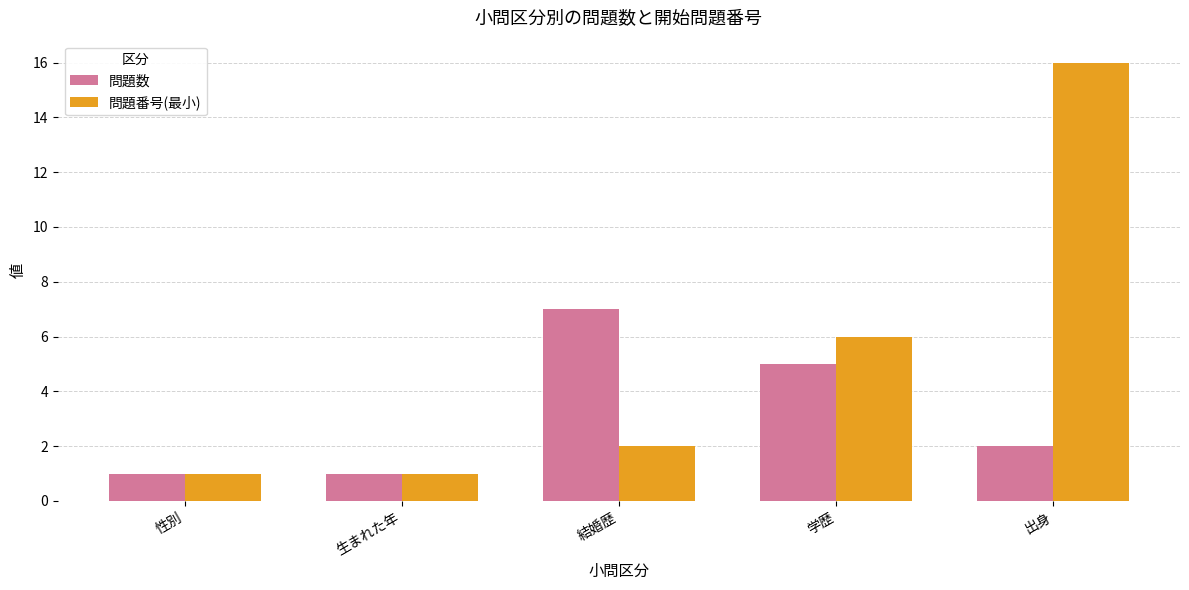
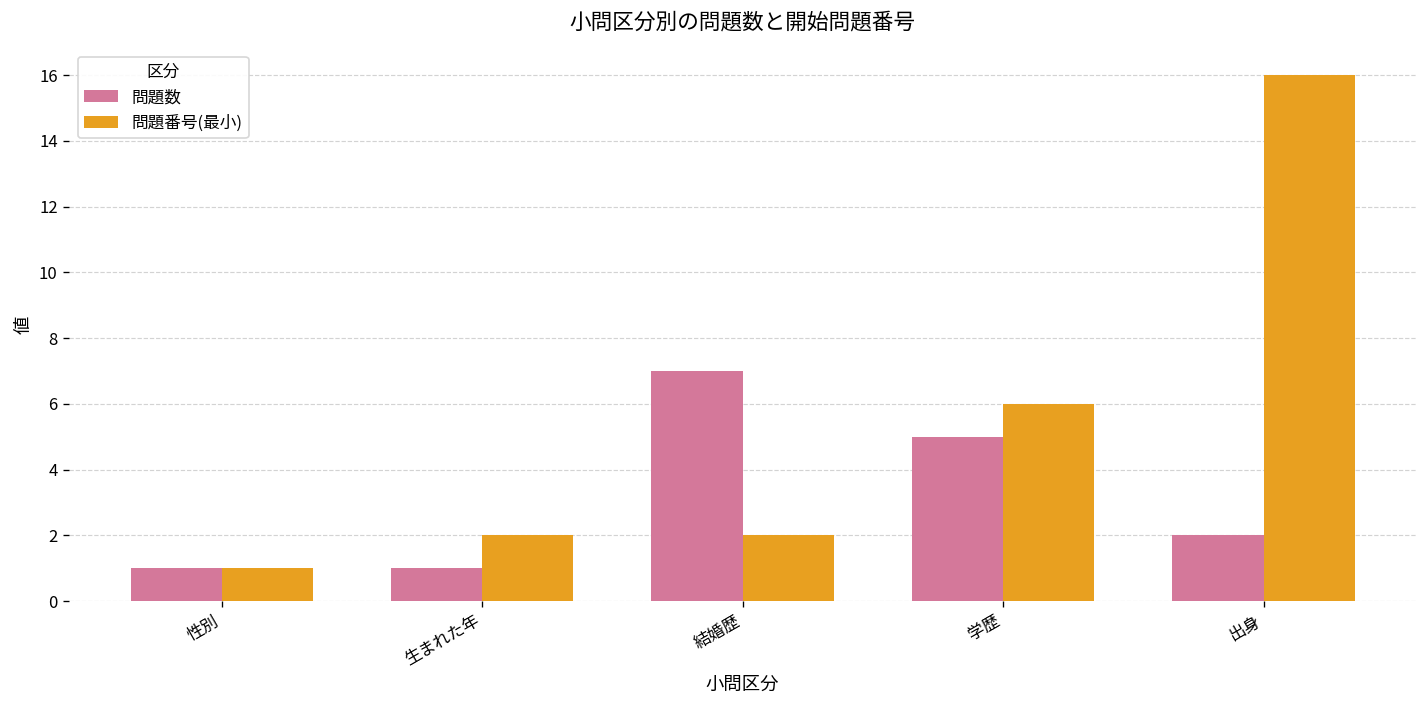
問題番号(最小), 生まれた年: 1 -> 2
